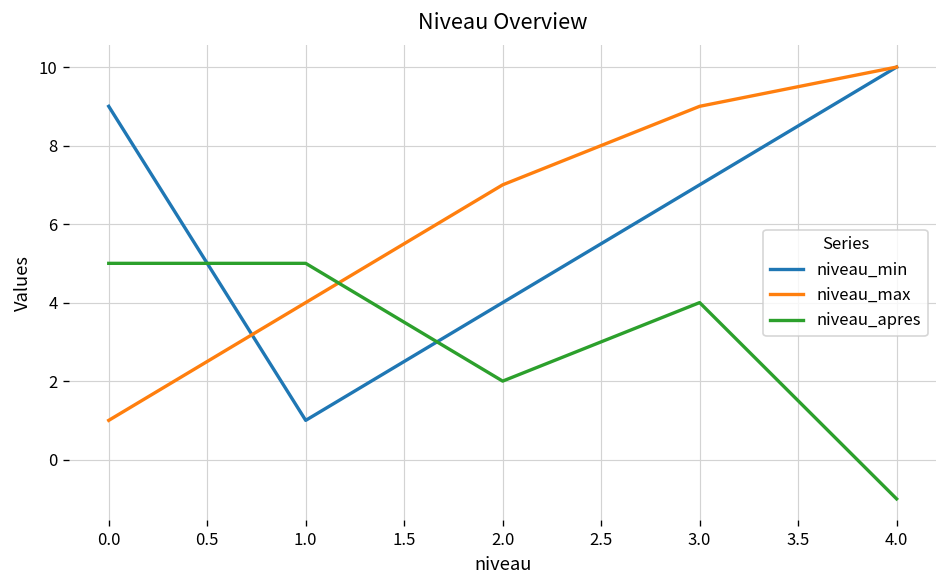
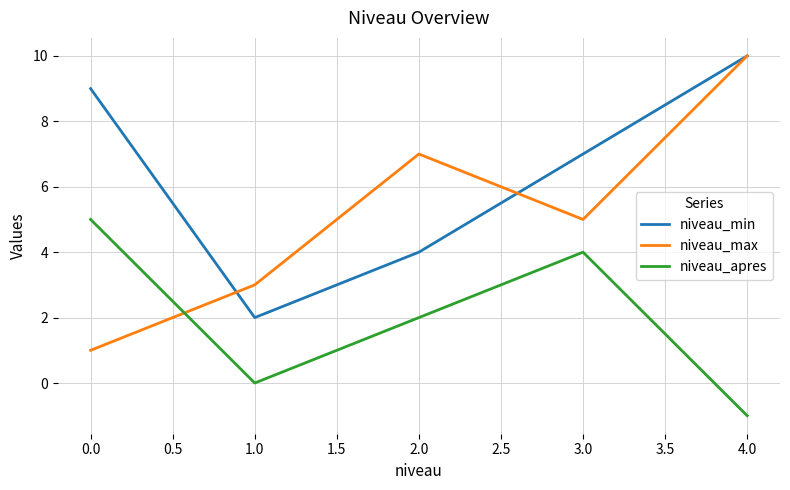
niveau_min, 1.0: 1 -> 2
niveau_max, 1.0: 4 -> 3
niveau_apres, 1.0: 5 -> 0
niveau_max, 3.0: 9 -> 5
